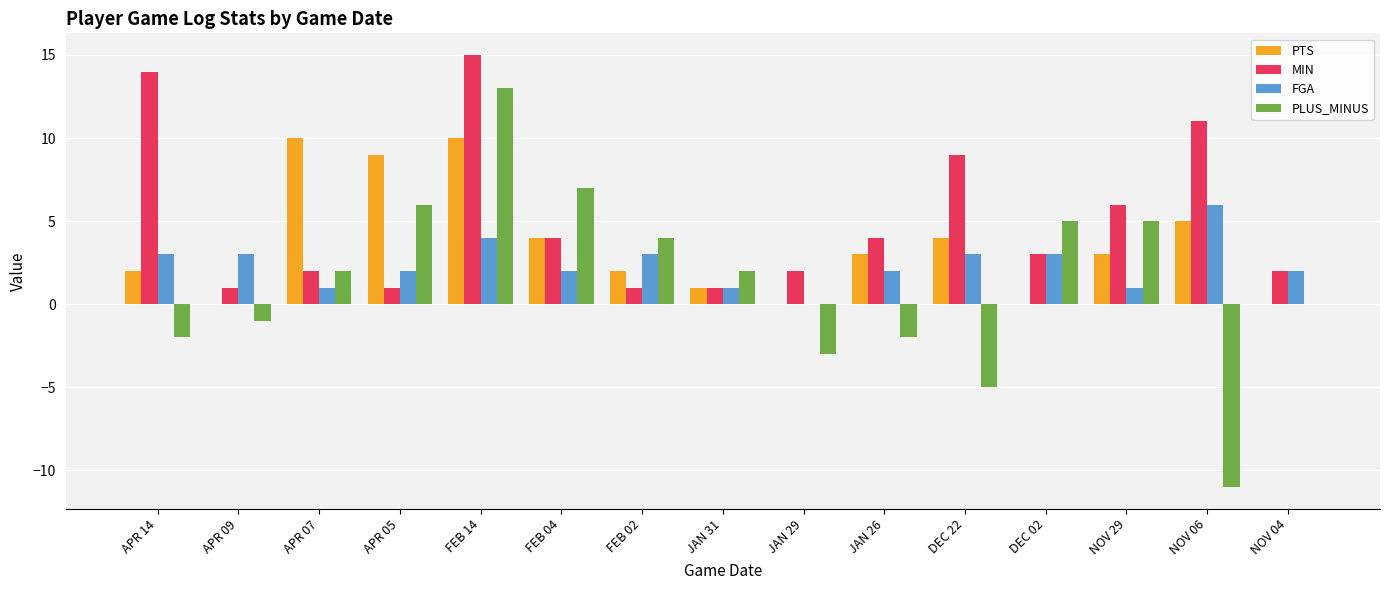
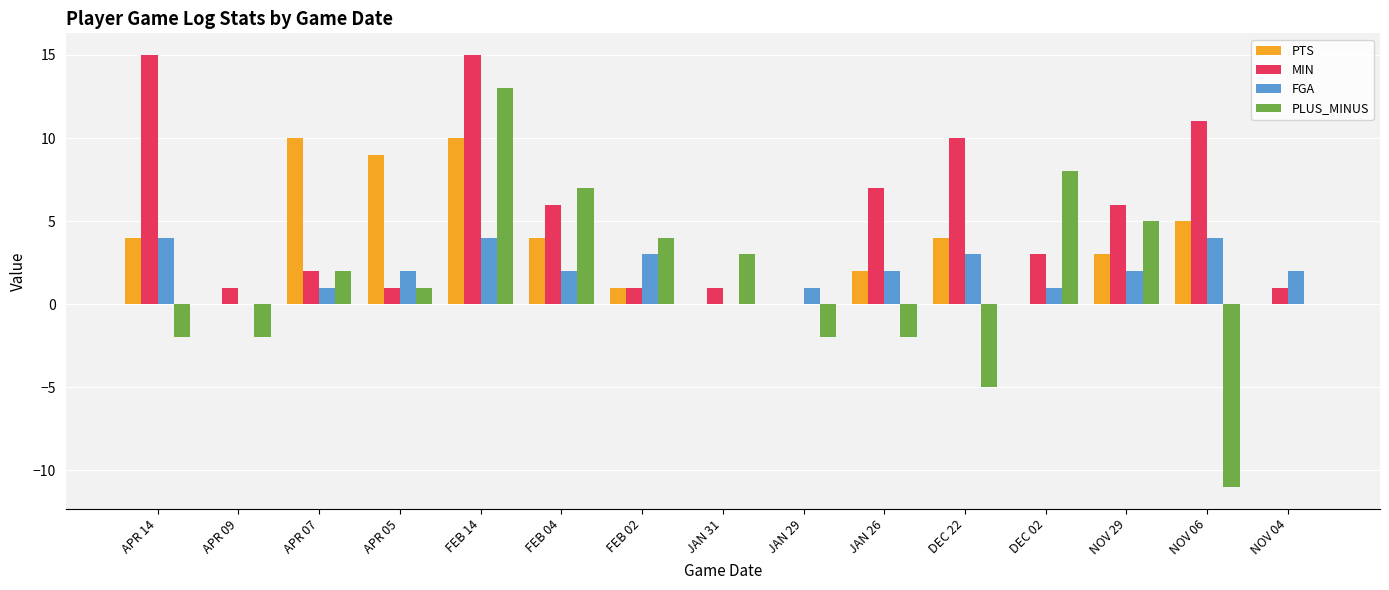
PTS, APR 14: 2 -> 4
MIN, APR 14: 14 -> 15
FGA, APR 14: 3 -> 4
FGA, APR 09: 3 -> 0
PLUS_MINUS, APR 09: -1 -> -2
PLUS_MINUS, APR 05: 6 -> 1
MIN, FEB 04: 4 -> 6
PTS, FEB 02: 2 -> 1
PTS, JAN 31: 1 -> 0
FGA, JAN 31: 1 -> 0
PLUS_MINUS, JAN 31: 2 -> 3
MIN, JAN 29: 2 -> 0
FGA, JAN 29: 0 -> 1
PLUS_MINUS, JAN 29: -3 -> -2
PTS, JAN 26: 3 -> 2
MIN, JAN 26: 4 -> 7
MIN, DEC 22: 9 -> 10
FGA, DEC 02: 3 -> 1
PLUS_MINUS, DEC 02: 5 -> 8
FGA, NOV 29: 1 -> 2
FGA, NOV 06: 6 -> 4
MIN, NOV 04: 2 -> 1
